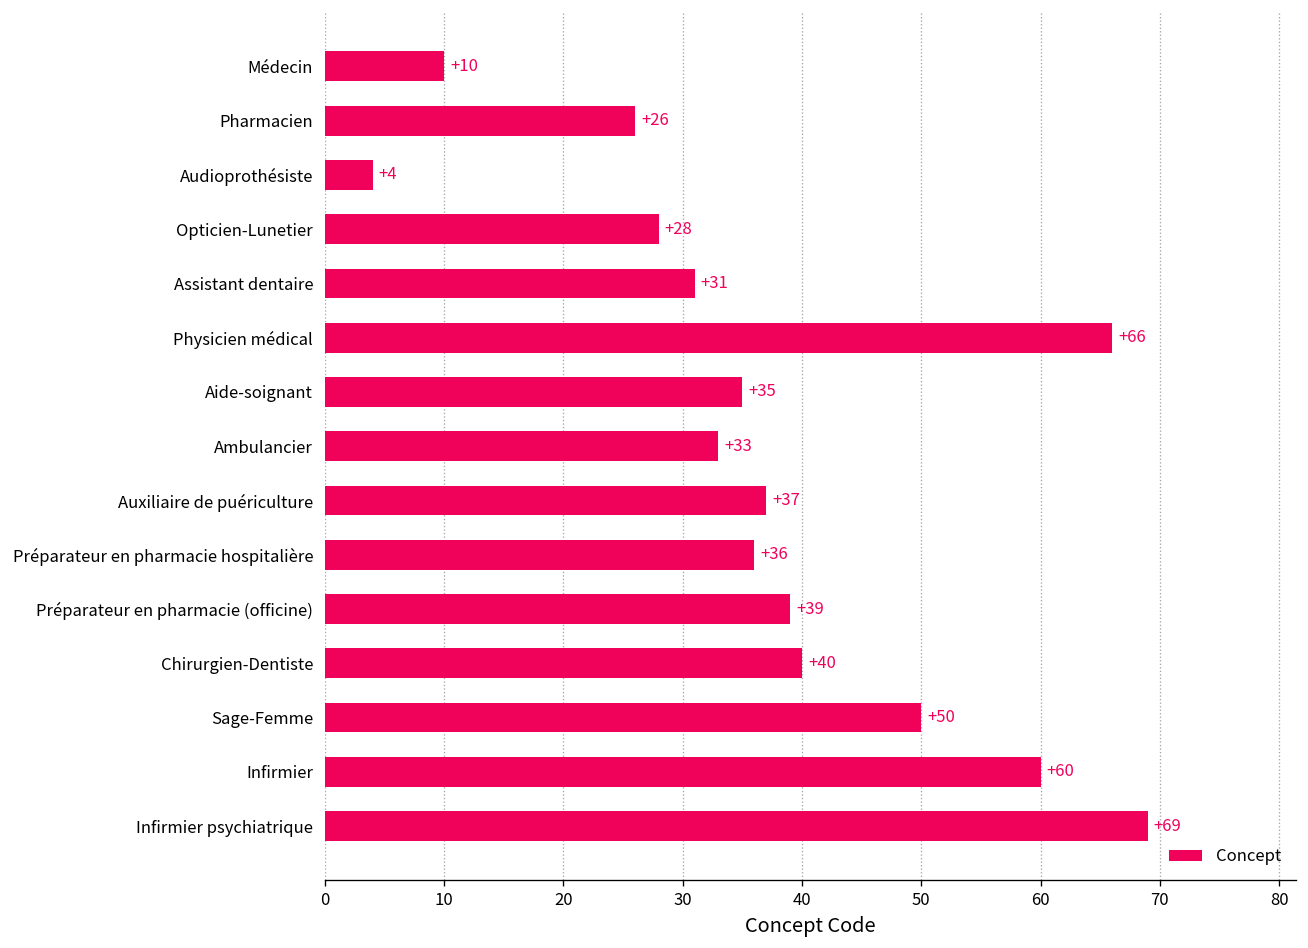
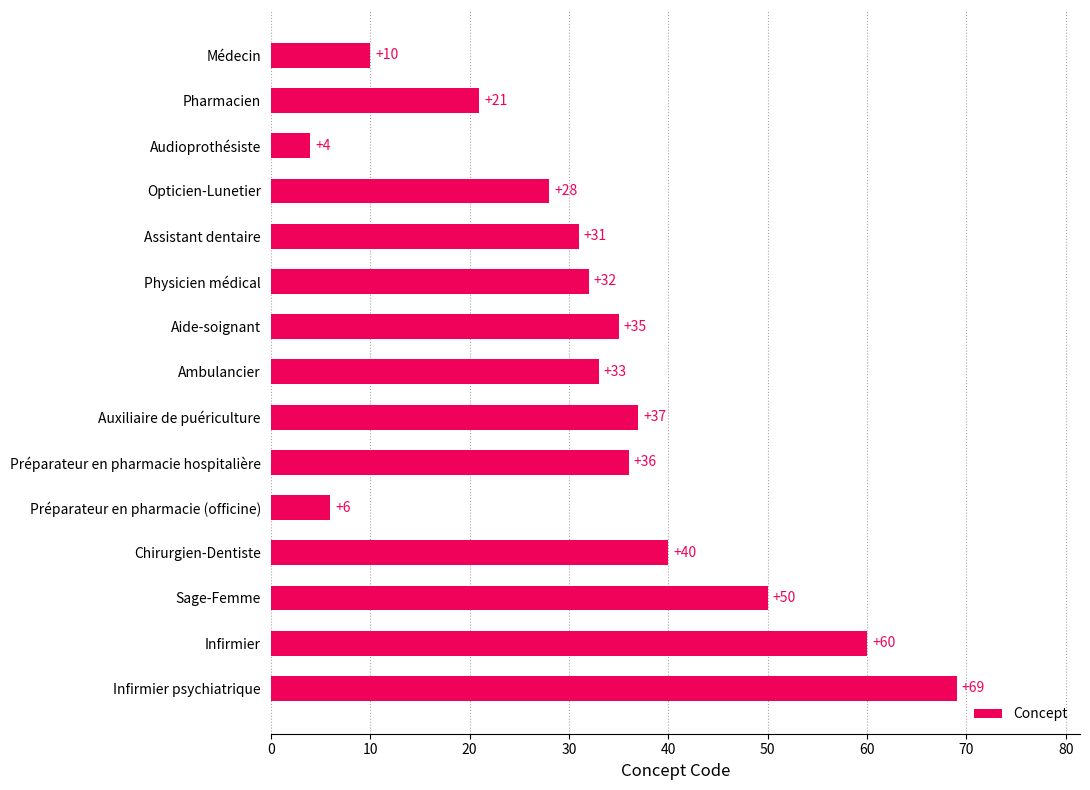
Pharmacien: +26 -> +21
Physicien médical: +66 -> +32
Préparateur en pharmacie (officine): +39 -> +6
